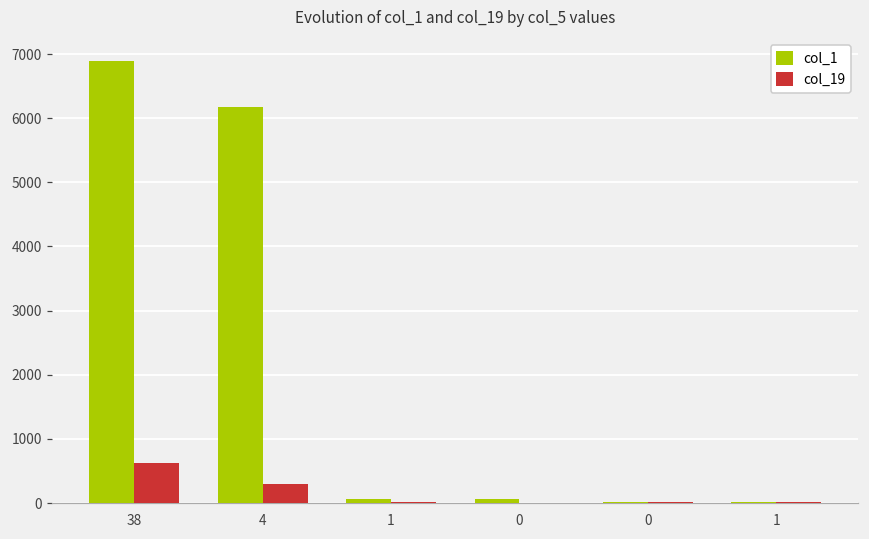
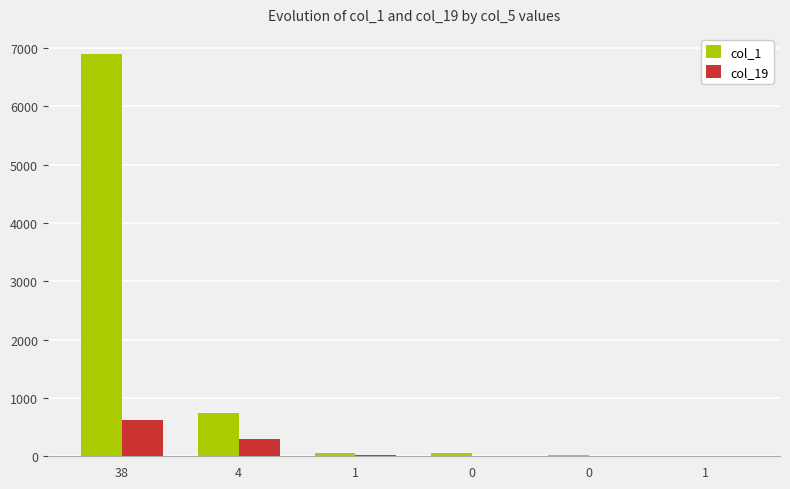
col_1, 4: 6200 -> 700
